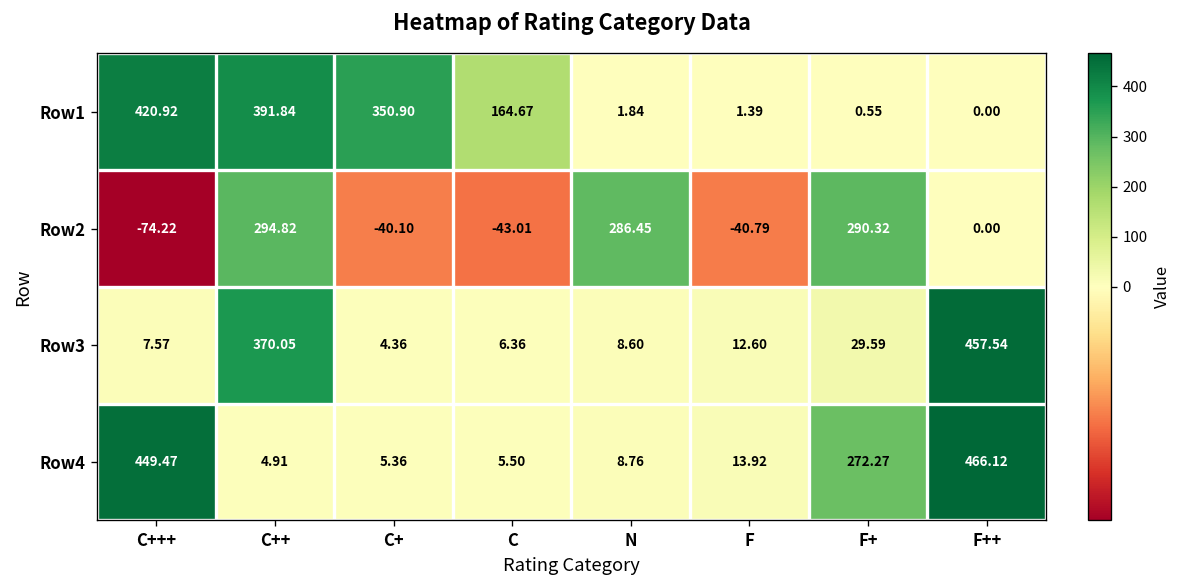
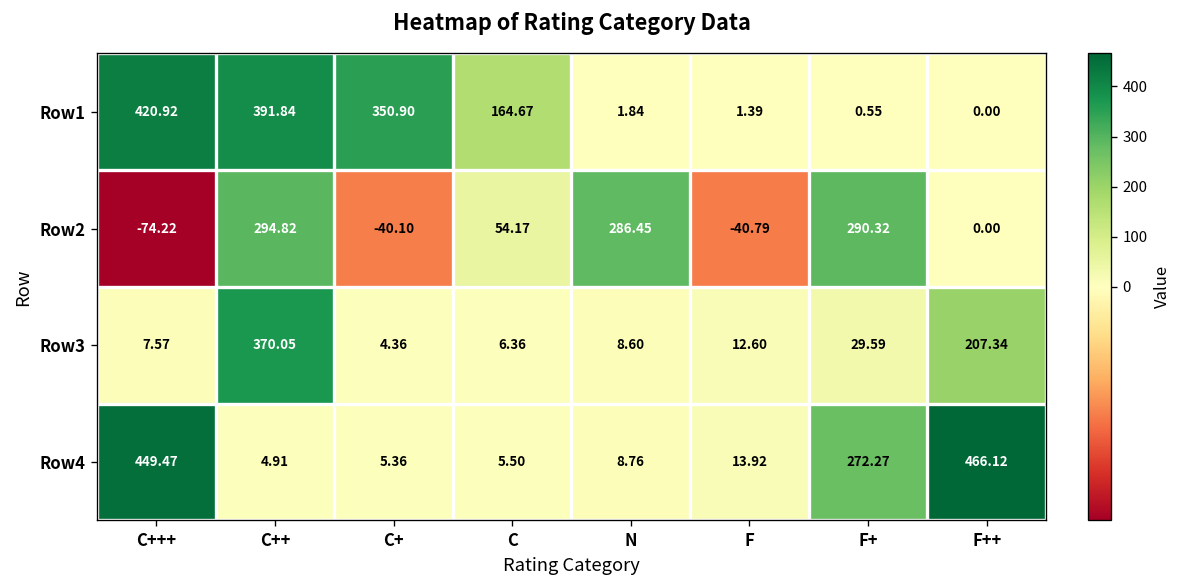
Row2, C: -43.01 -> 54.17
Row3, F++: 457.54 -> 207.34
